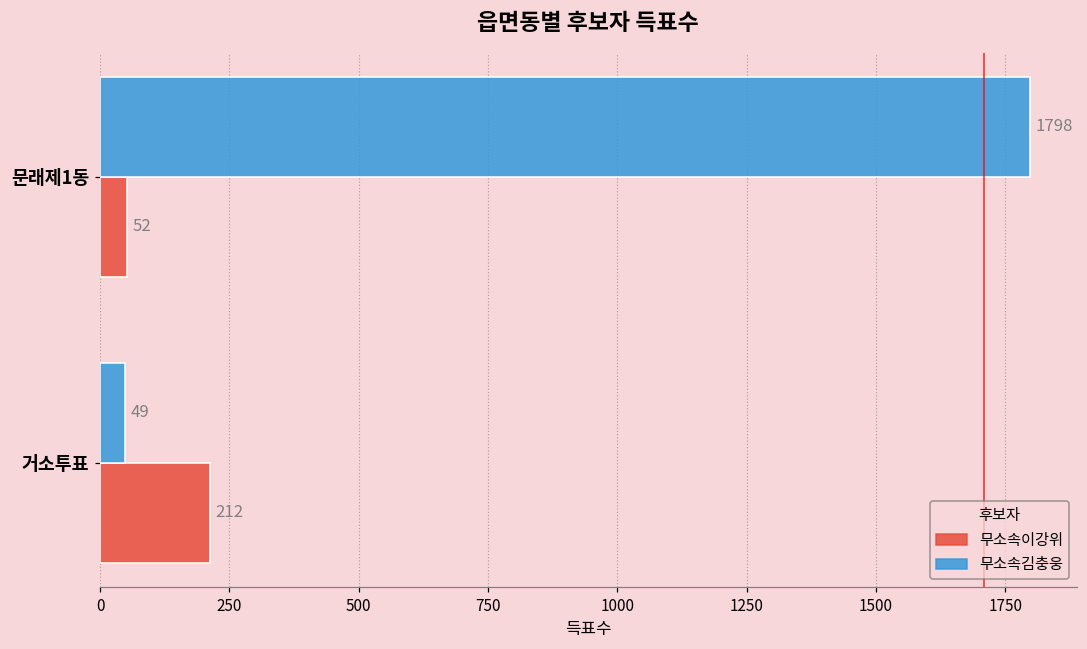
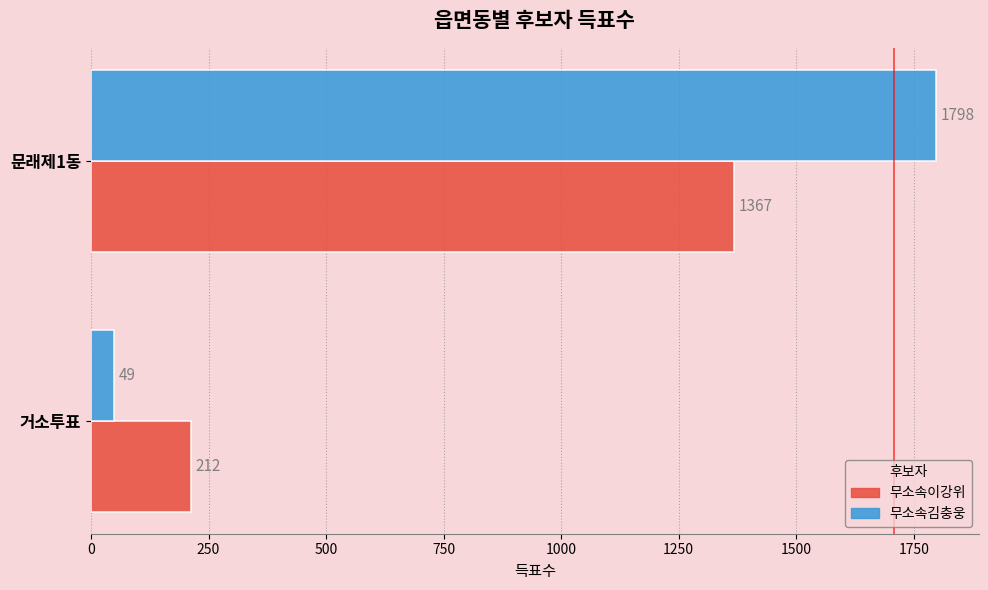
무소속이강위, 문래제1동: 52 -> 1367
